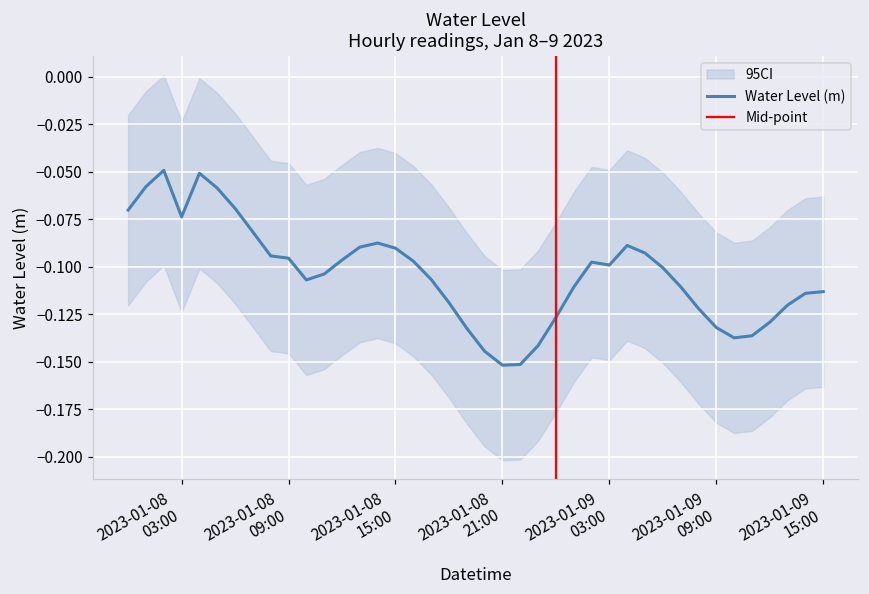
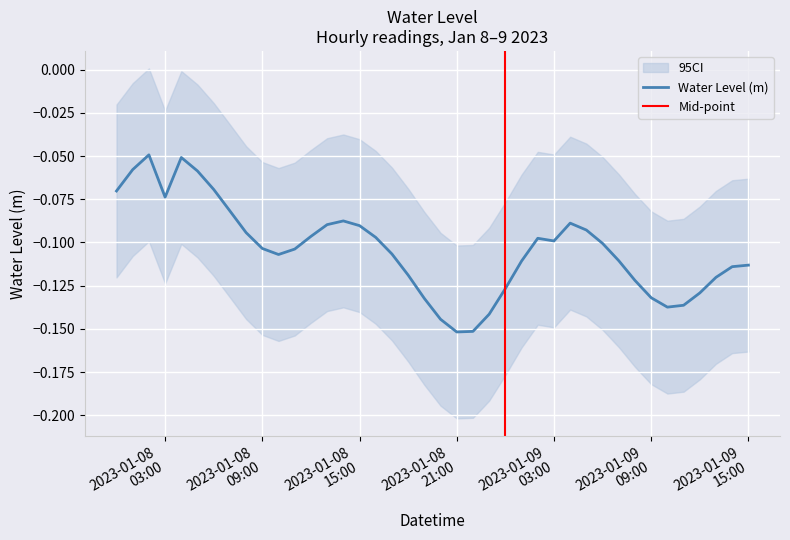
Water Level (m), 2023-01-08 09:00: -0.096 -> -0.103
